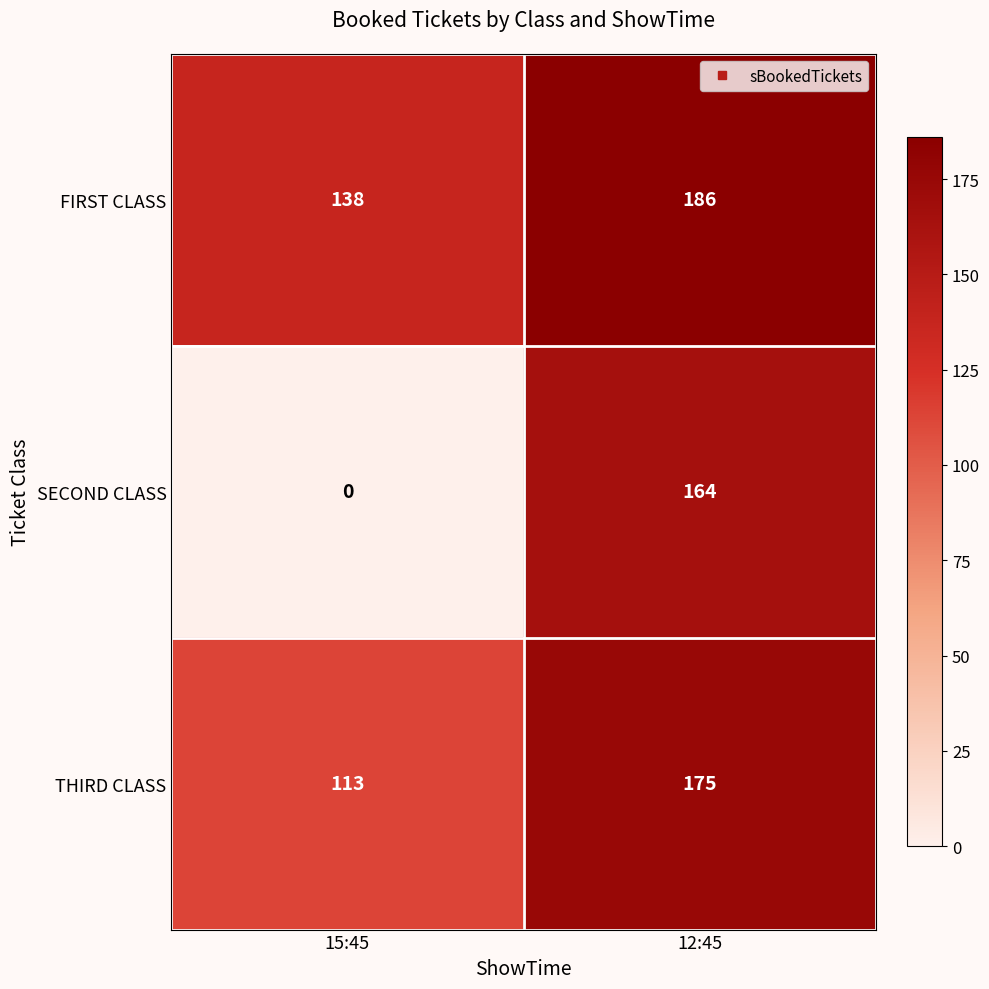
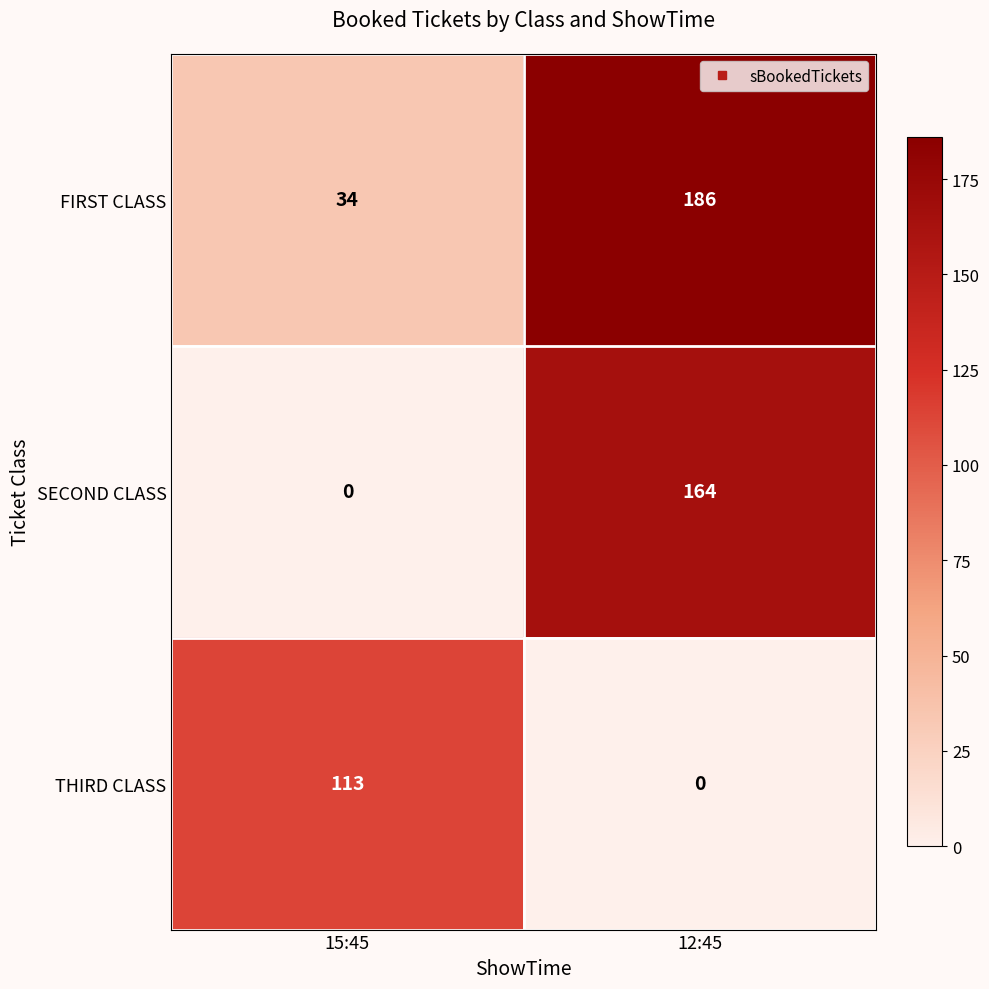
FIRST CLASS, 15:45: 138 -> 34
THIRD CLASS, 12:45: 175 -> 0
